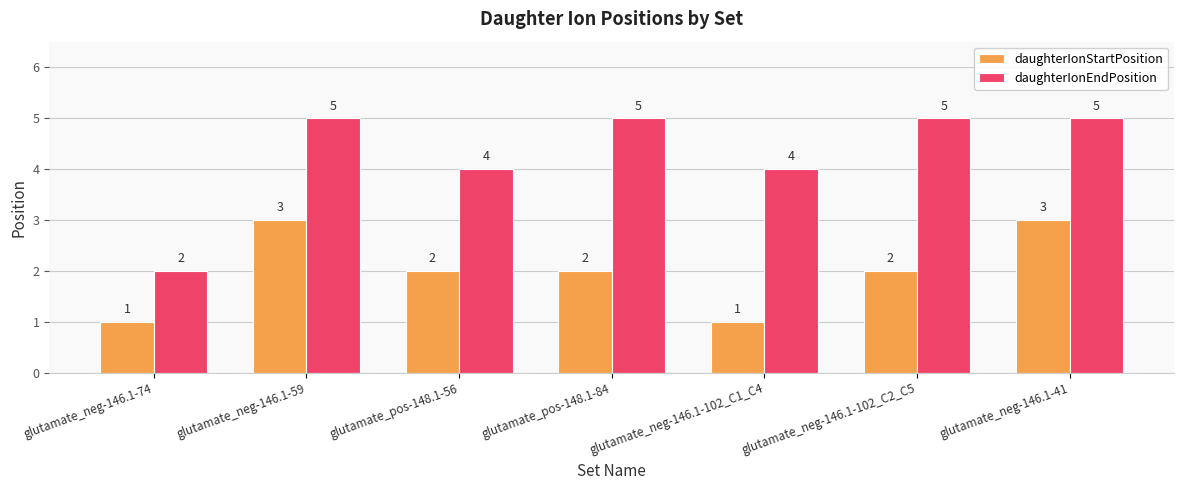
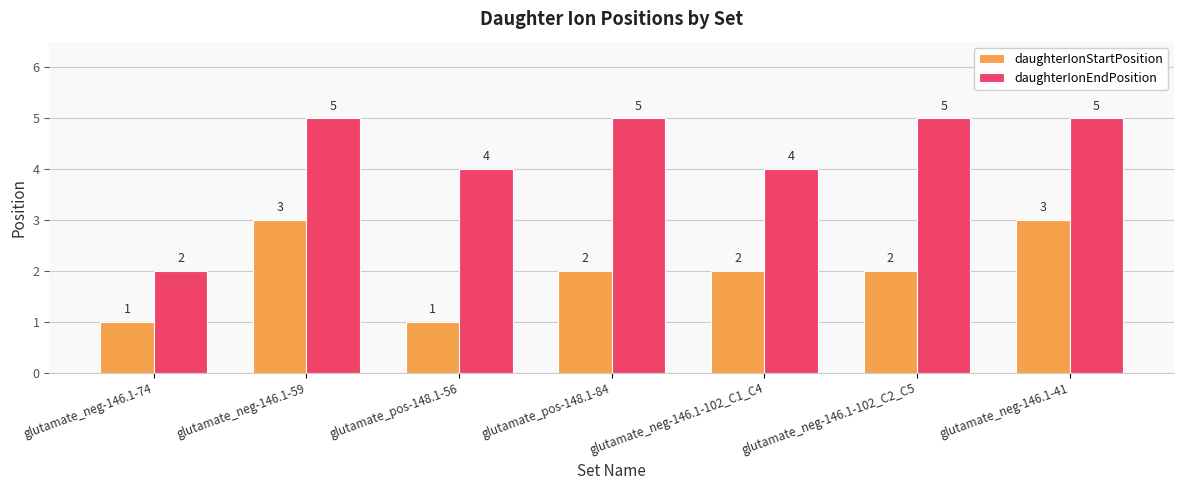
daughterIonStartPosition, glutamate_pos-148.1-56: 2 -> 1
daughterIonStartPosition, glutamate_neg-146.1-102_C1_C4: 1 -> 2
